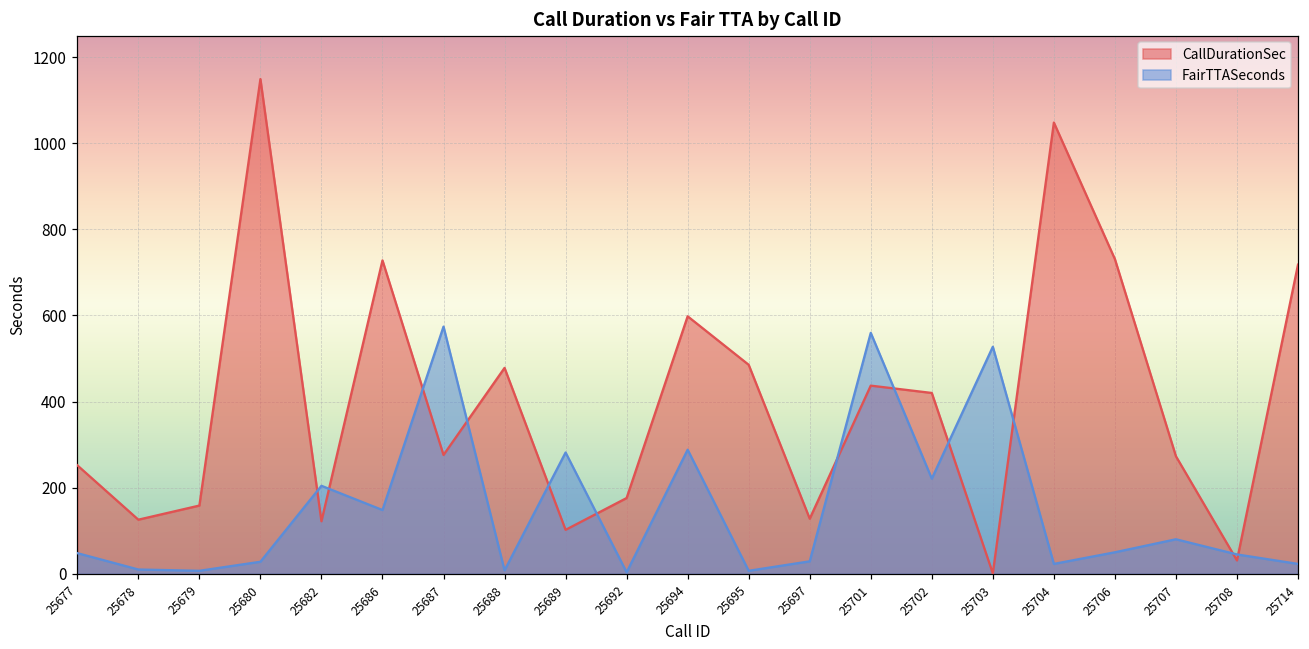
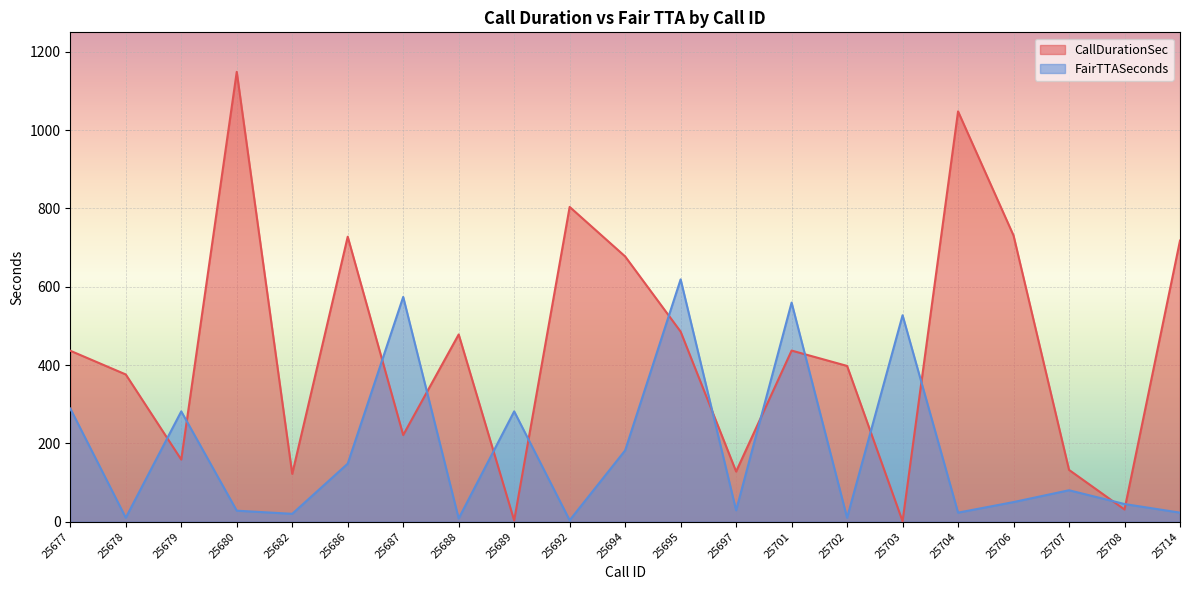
CallDurationSec, 25677: 250 -> 440
FairTTASeconds, 25677: 50 -> 290
CallDurationSec, 25678: 130 -> 380
FairTTASeconds, 25679: 10 -> 280
FairTTASeconds, 25682: 200 -> 20
CallDurationSec, 25687: 280 -> 220
CallDurationSec, 25689: 100 -> 0
CallDurationSec, 25692: 180 -> 800
CallDurationSec, 25694: 600 -> 680
FairTTASeconds, 25694: 290 -> 180
FairTTASeconds, 25695: 10 -> 620
CallDurationSec, 25702: 420 -> 400
FairTTASeconds, 25702: 220 -> 10
CallDurationSec, 25707: 270 -> 130
